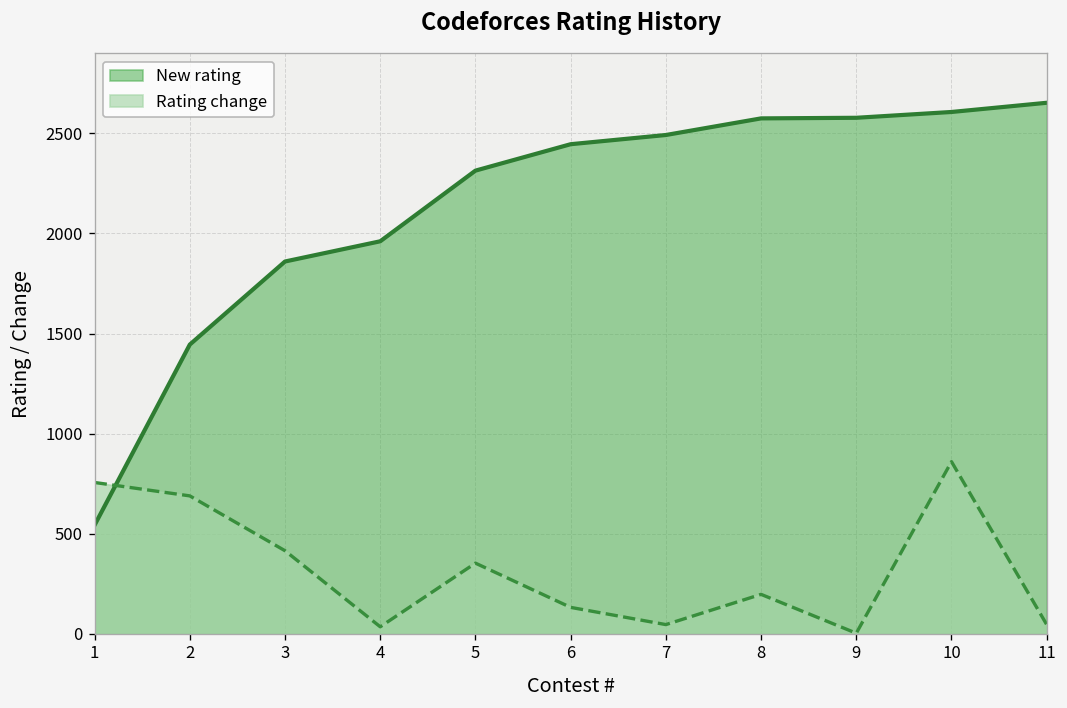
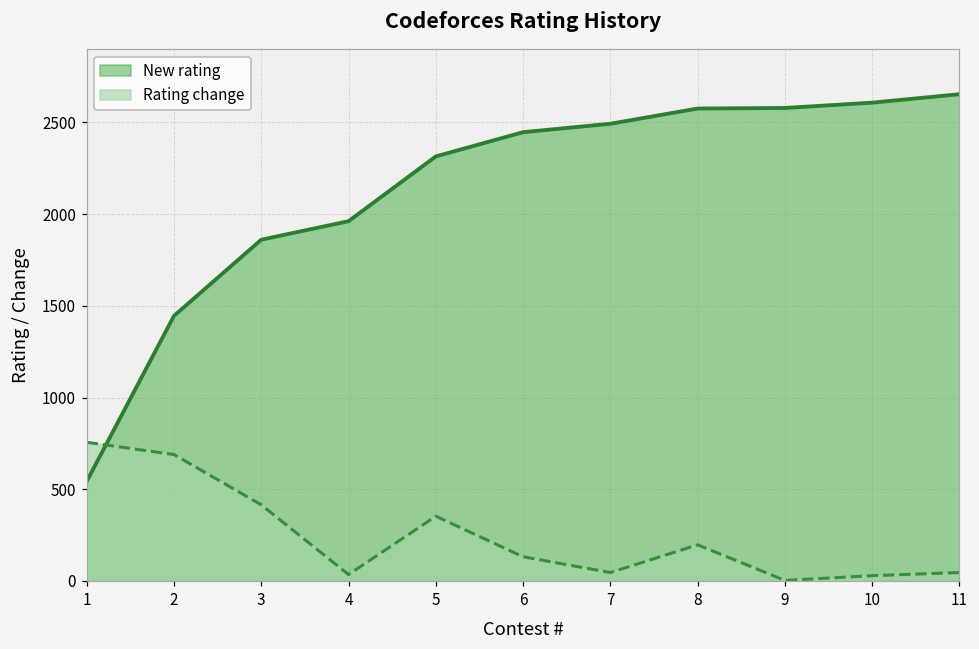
Rating change, 10: 860 -> 30
